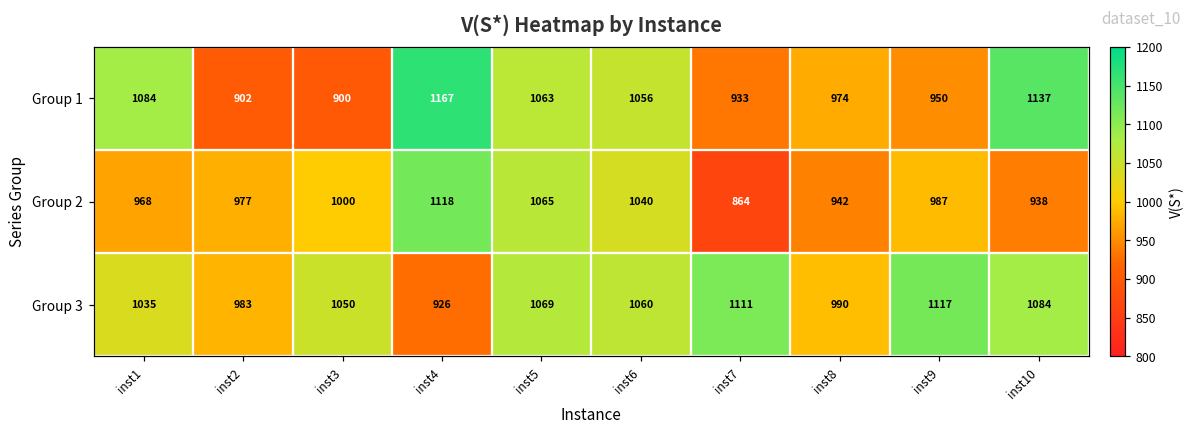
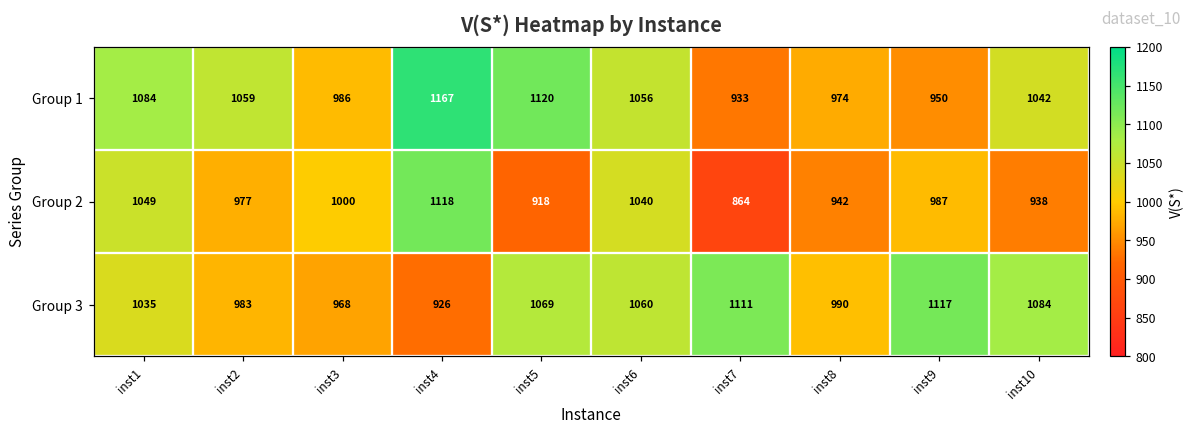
Group 1, inst2: 902 -> 1059
Group 1, inst3: 900 -> 986
Group 1, inst5: 1063 -> 1120
Group 1, inst10: 1137 -> 1042
Group 2, inst1: 968 -> 1049
Group 2, inst5: 1065 -> 918
Group 3, inst3: 1050 -> 968
